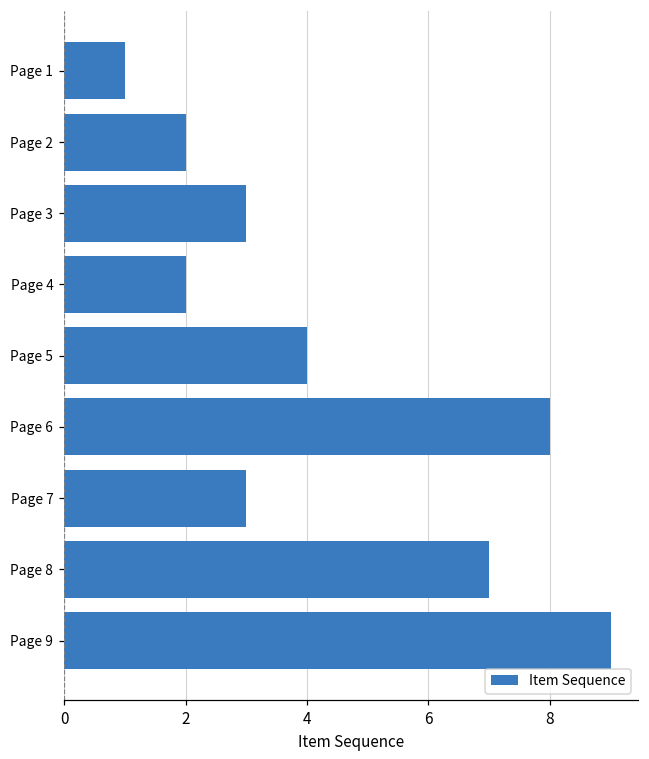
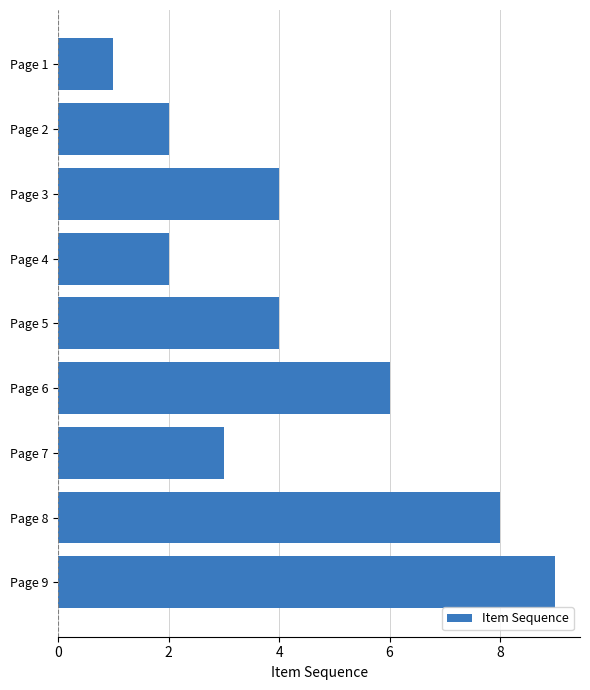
Page 3: 3 -> 4
Page 6: 8 -> 6
Page 8: 7 -> 8
